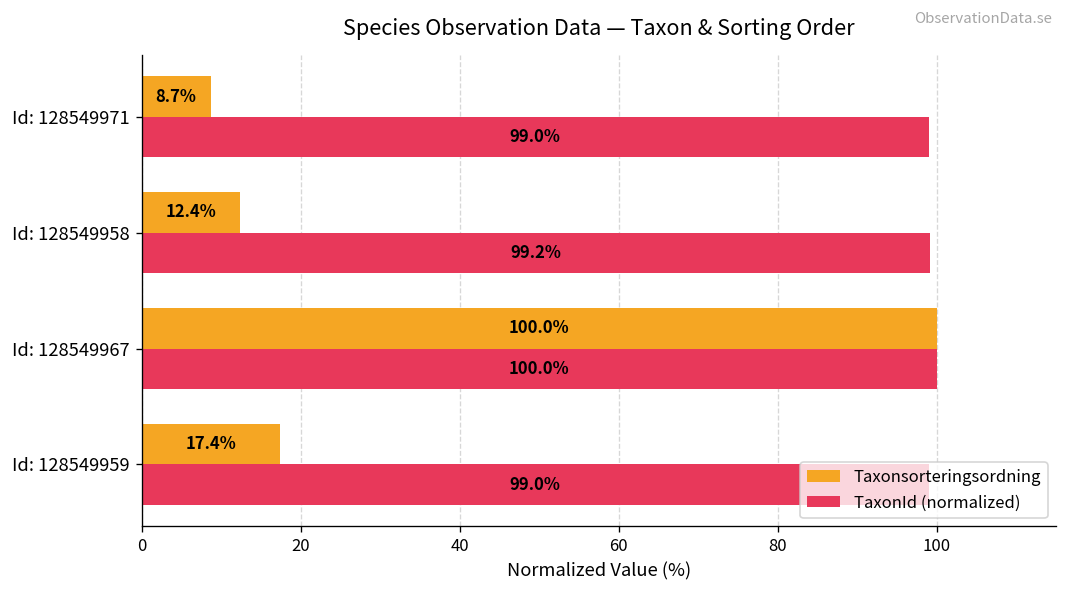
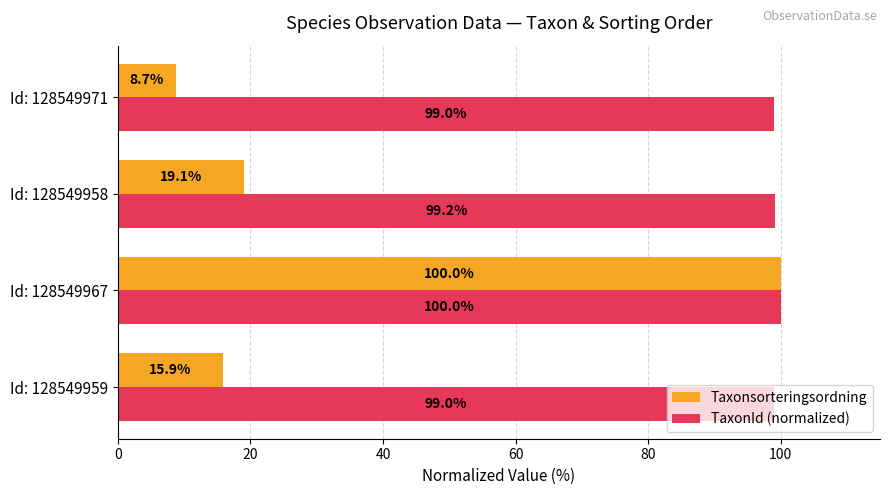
Taxonsorteringsordning, Id: 128549958: 12.4% -> 19.1%
Taxonsorteringsordning, Id: 128549959: 17.4% -> 15.9%
